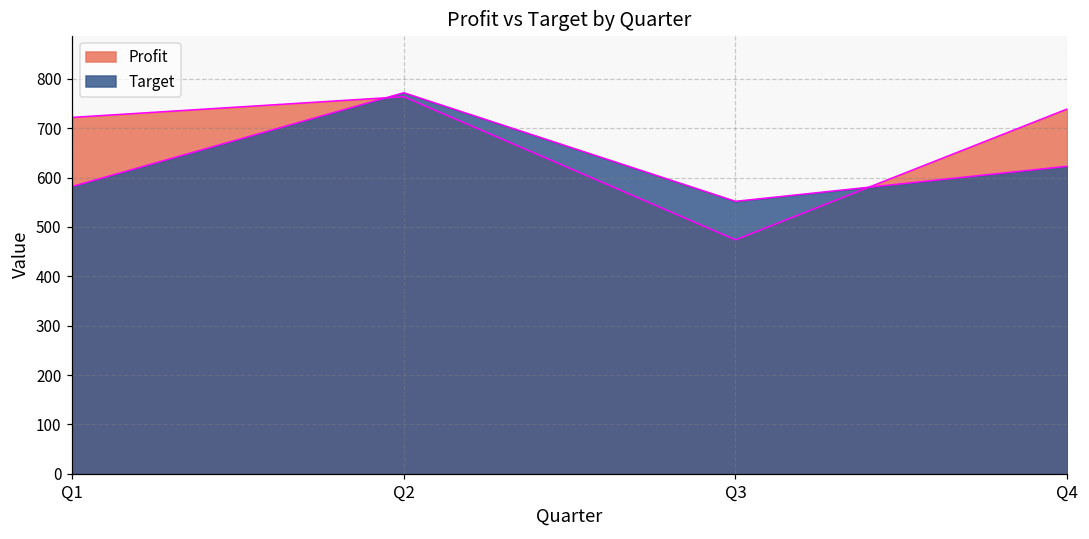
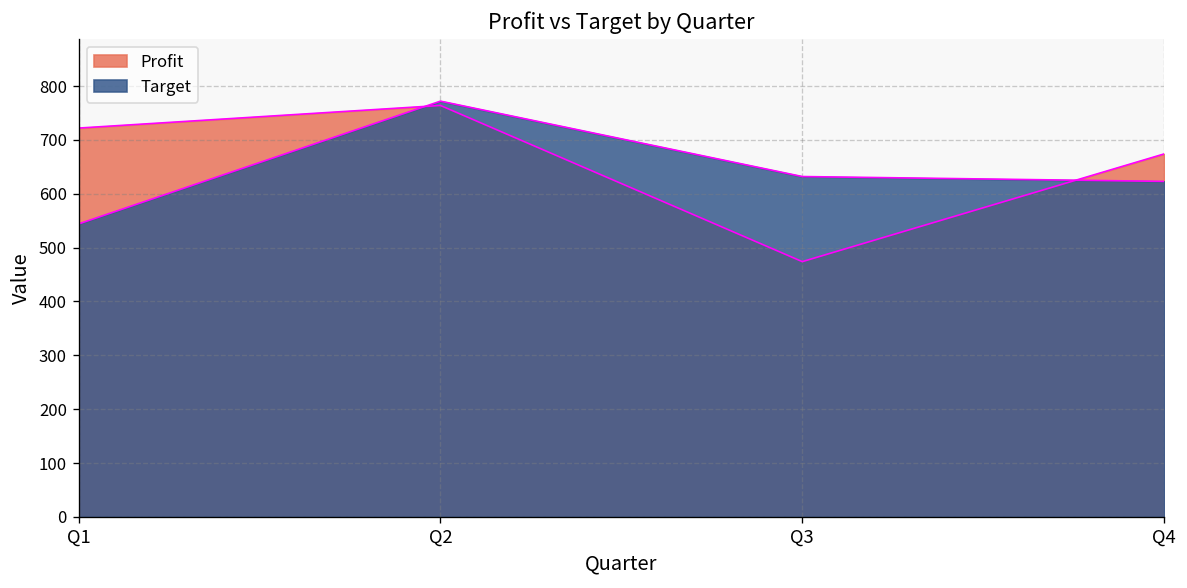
Target, Q1: 580 -> 540
Target, Q3: 550 -> 630
Profit, Q4: 740 -> 670
